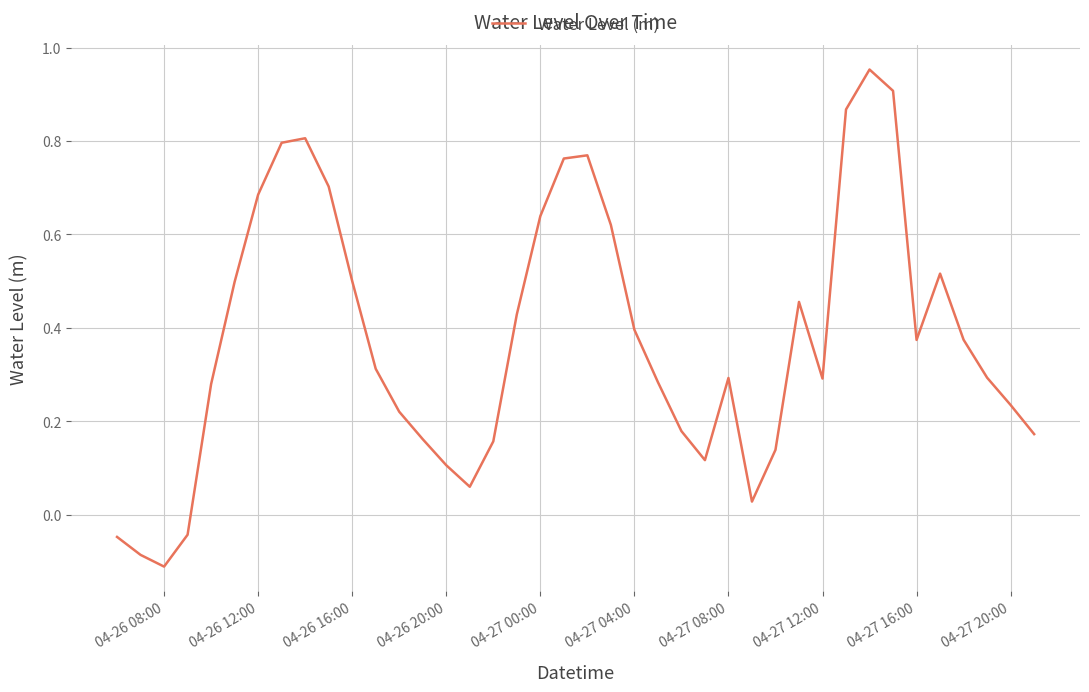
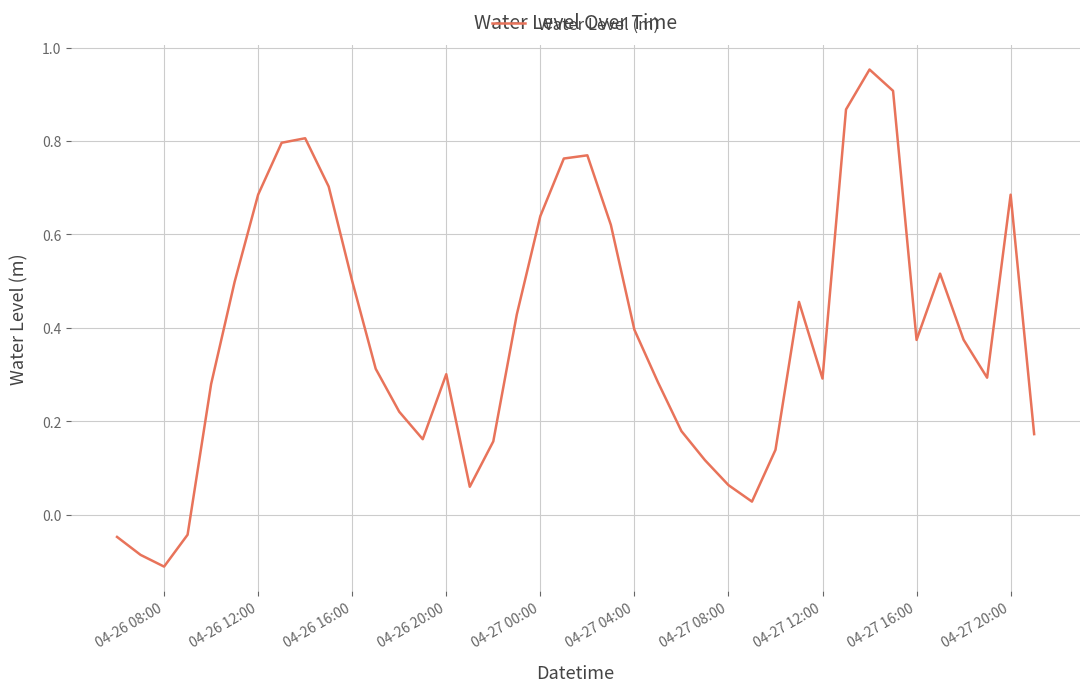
04-26 20:00: 0.11 -> 0.30
04-27 08:00: 0.29 -> 0.06
04-27 20:00: 0.24 -> 0.69
